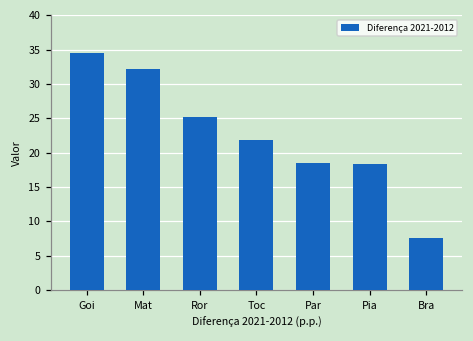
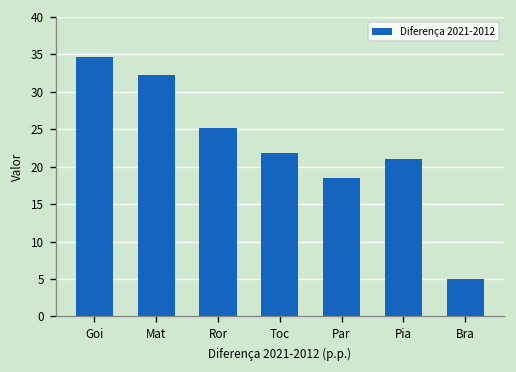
Pia: 18 -> 21
Bra: 8 -> 5
